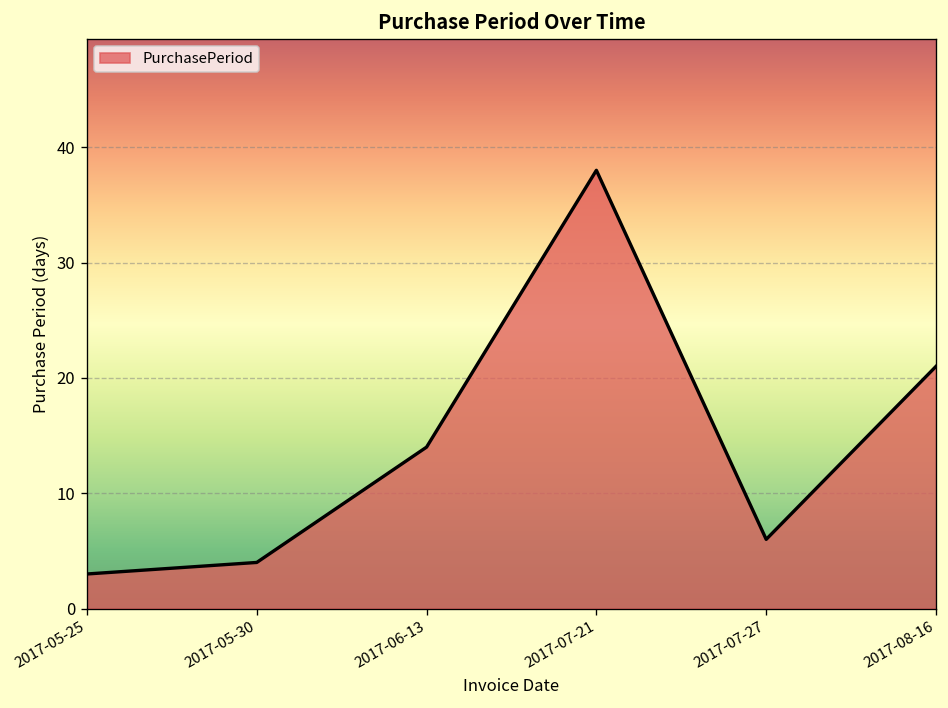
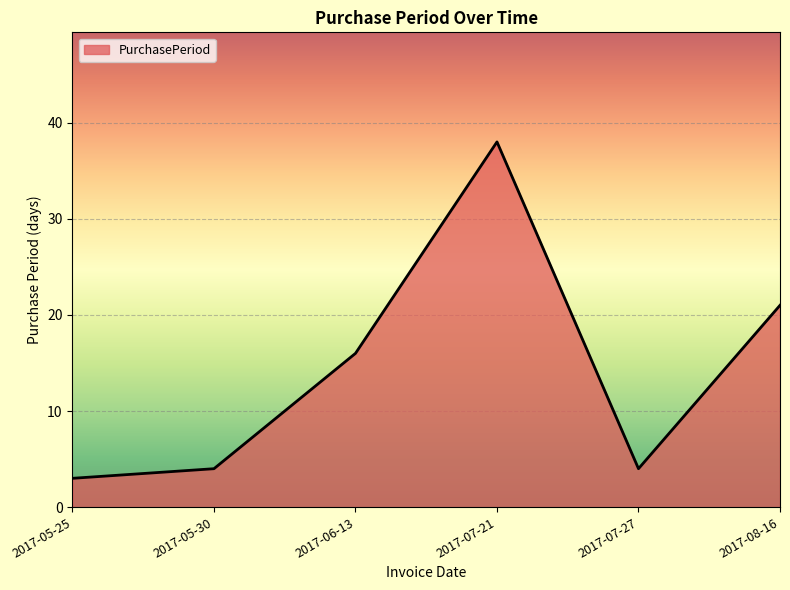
2017-06-13: 14 -> 16
2017-07-27: 6 -> 4
